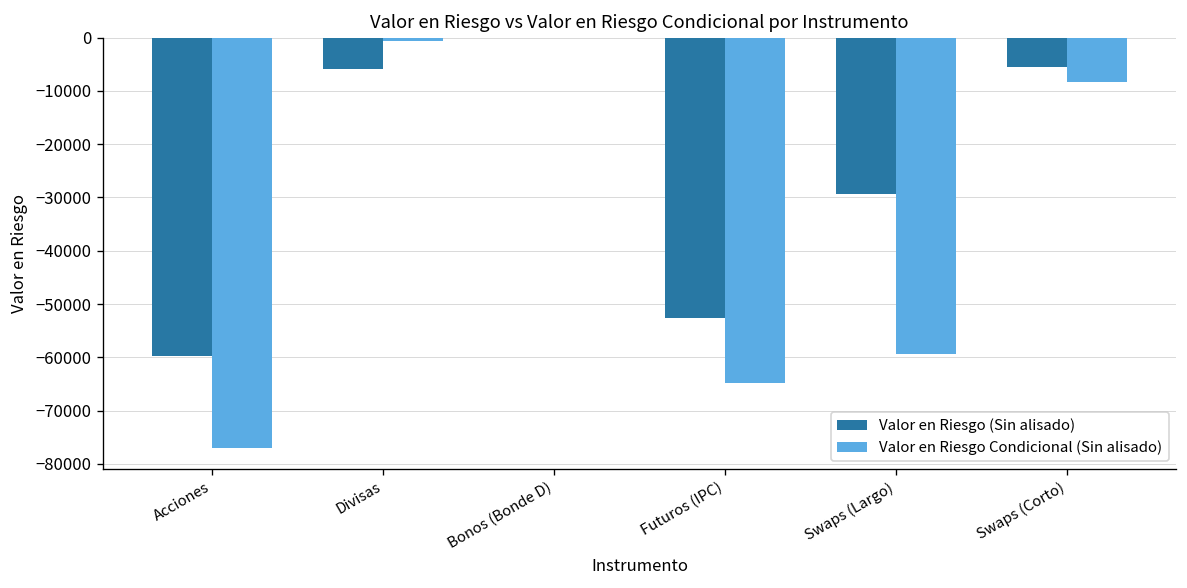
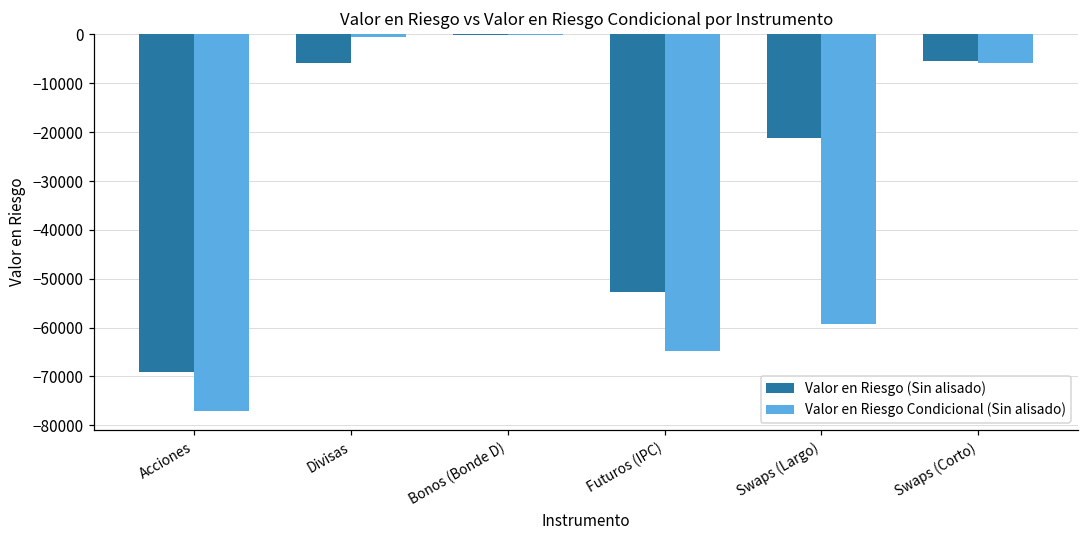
Valor en Riesgo (Sin alisado), Acciones: -60000 -> -69000
Valor en Riesgo (Sin alisado), Swaps (Largo): -29000 -> -21000
Valor en Riesgo Condicional (Sin alisado), Swaps (Corto): -8000 -> -6000
